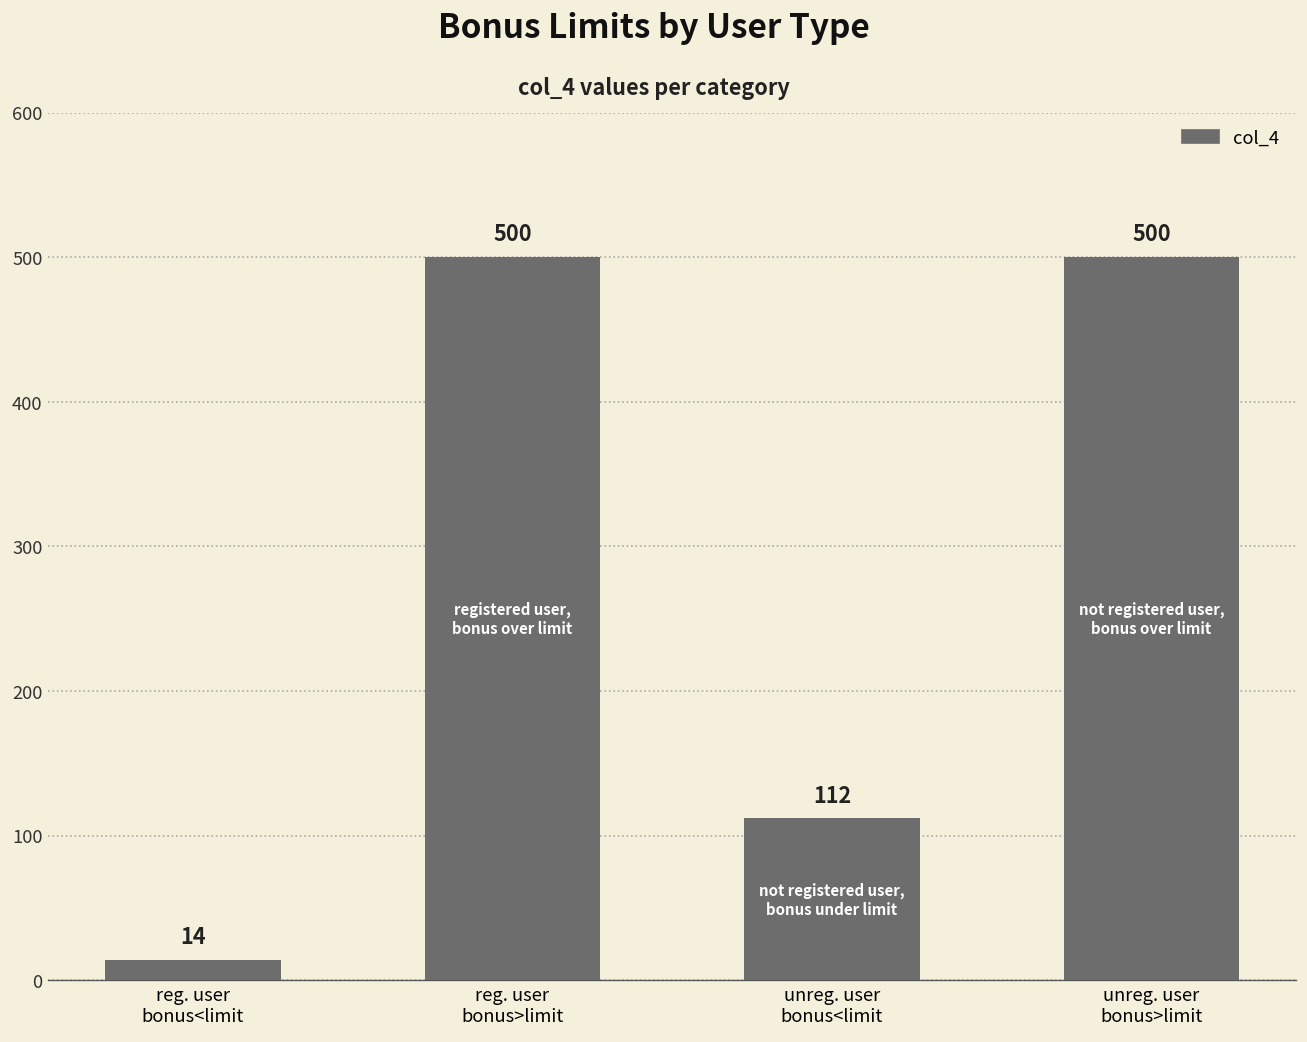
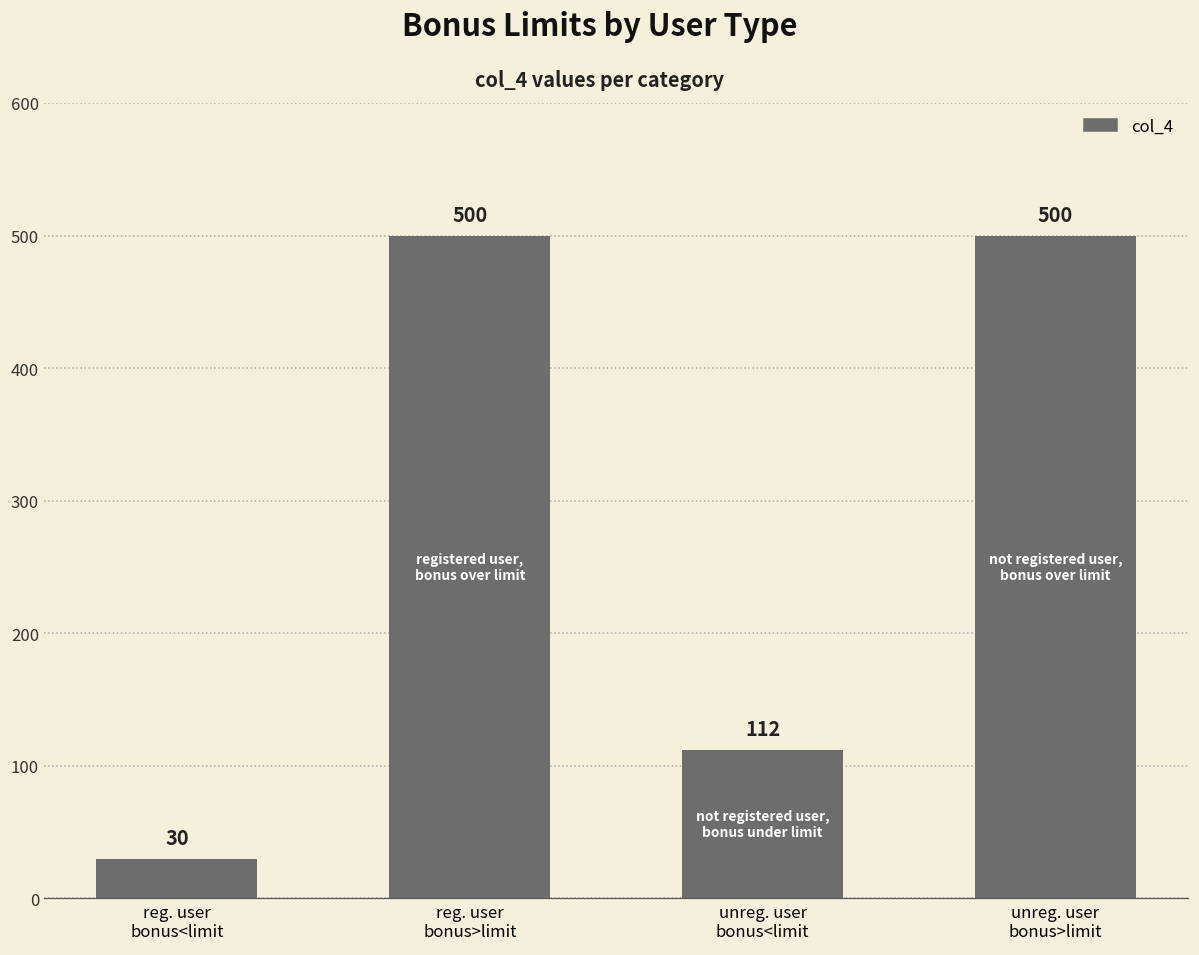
reg. user bonus<limit: 14 -> 30
